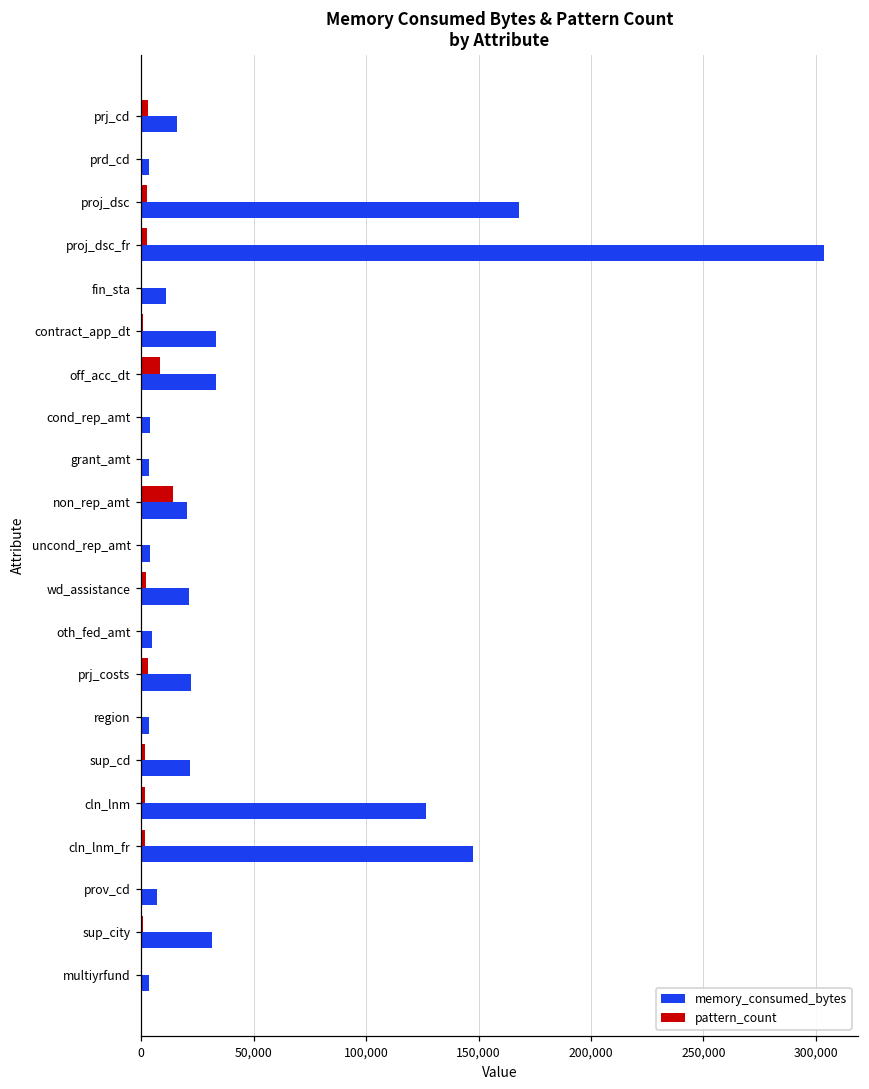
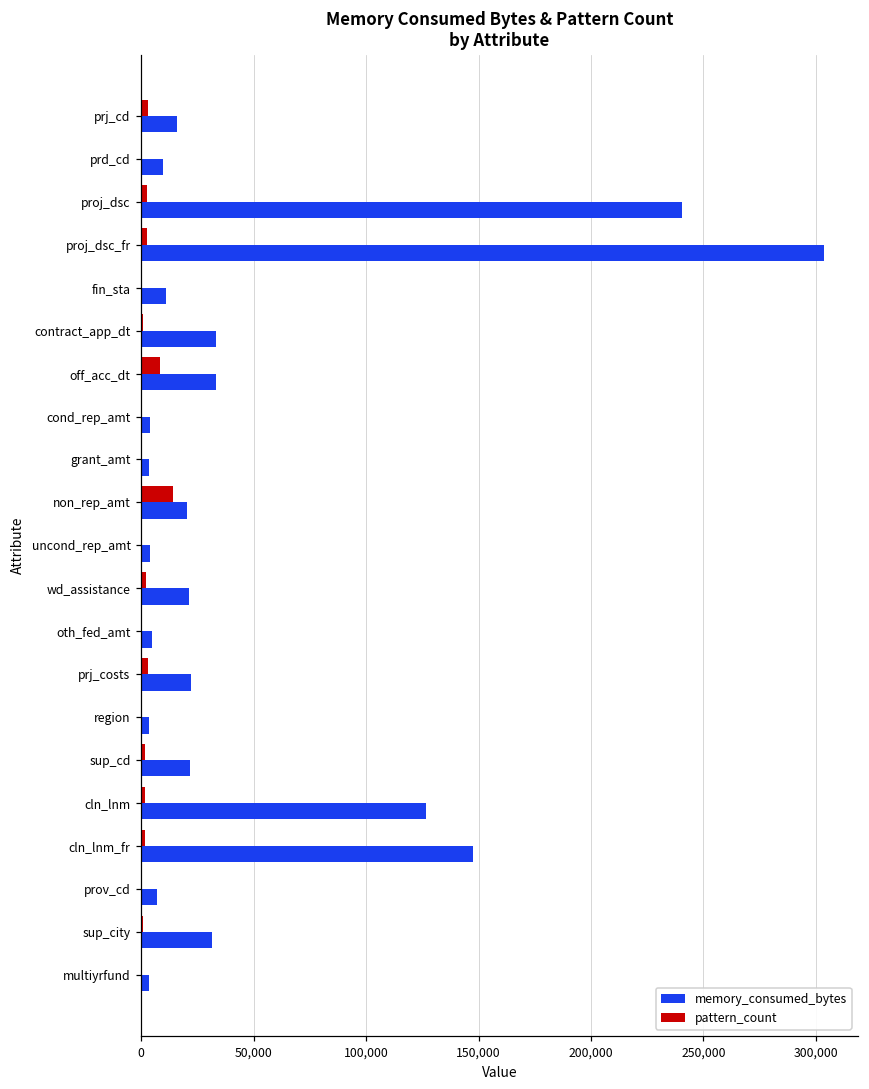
memory_consumed_bytes, prd_cd: 4,000 -> 10,000
memory_consumed_bytes, proj_dsc: 168,000 -> 240,000
